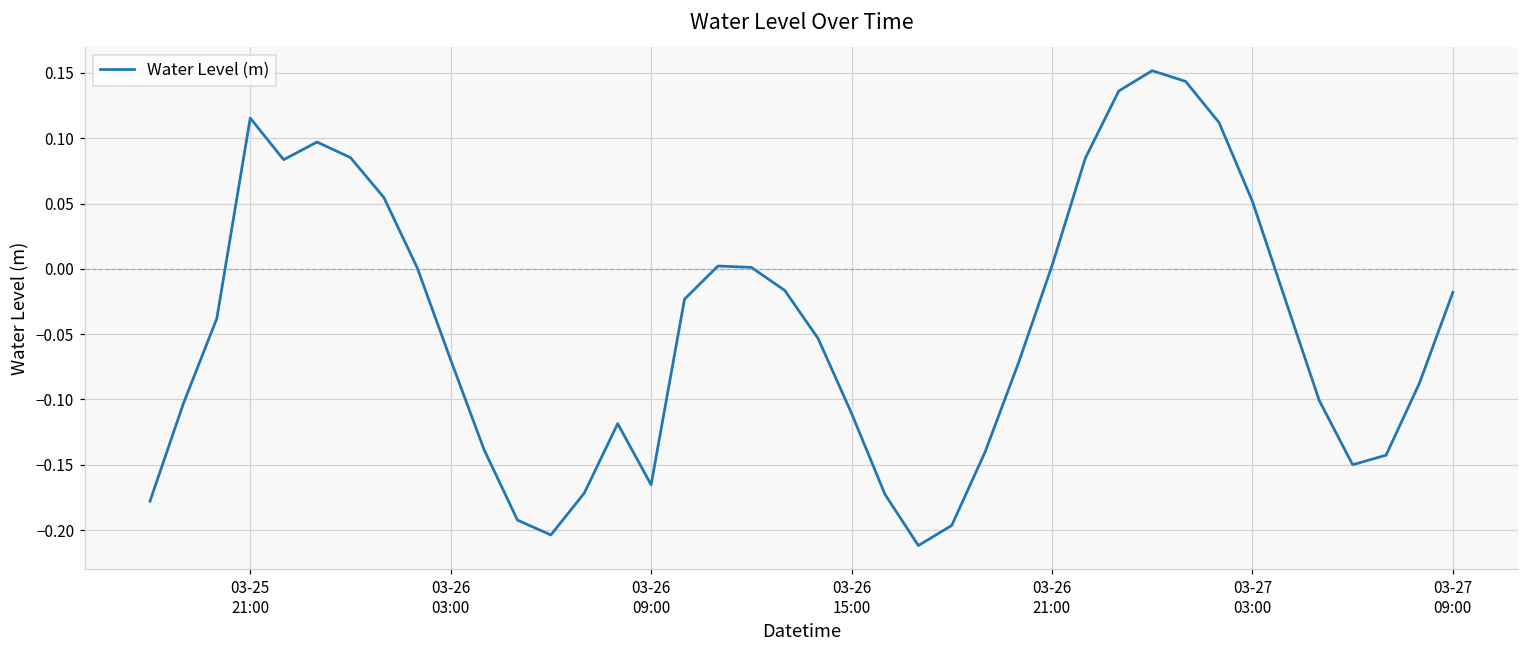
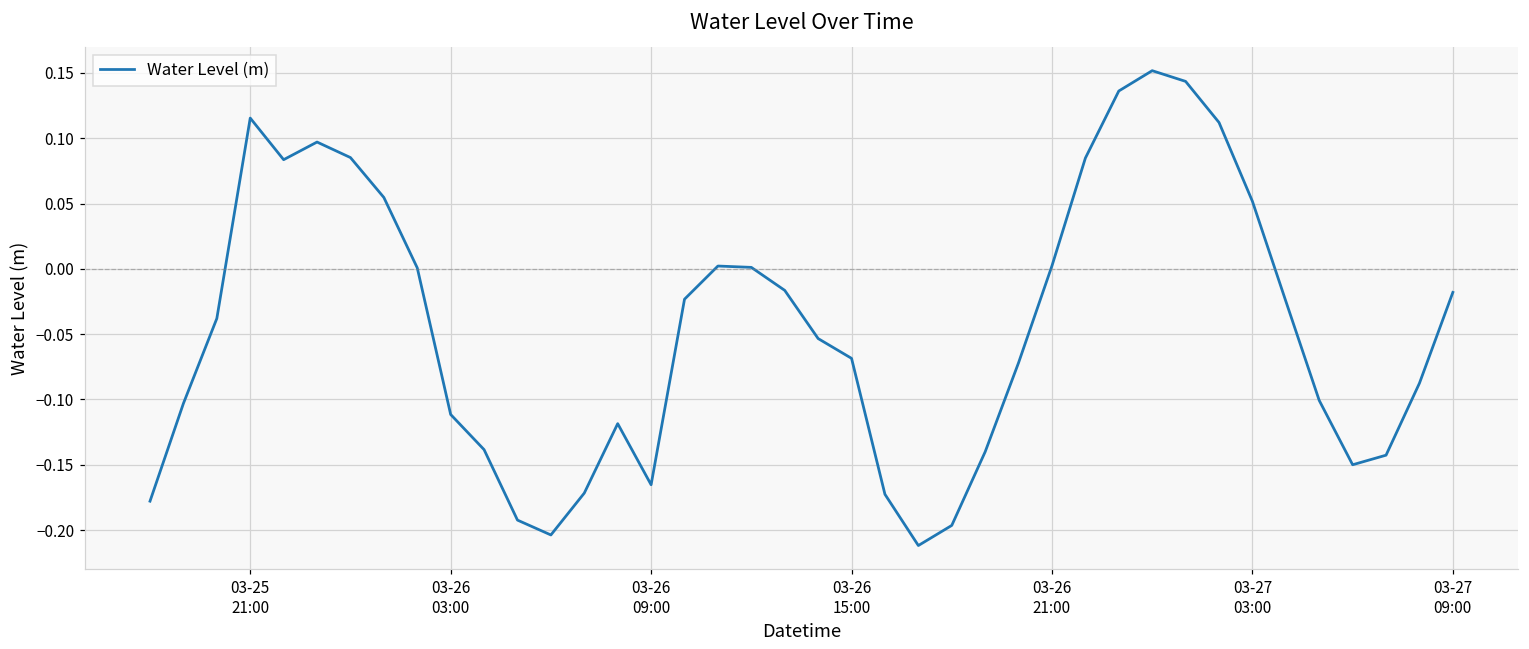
03-26 03:00: -0.070 -> -0.112
03-26 15:00: -0.111 -> -0.069
